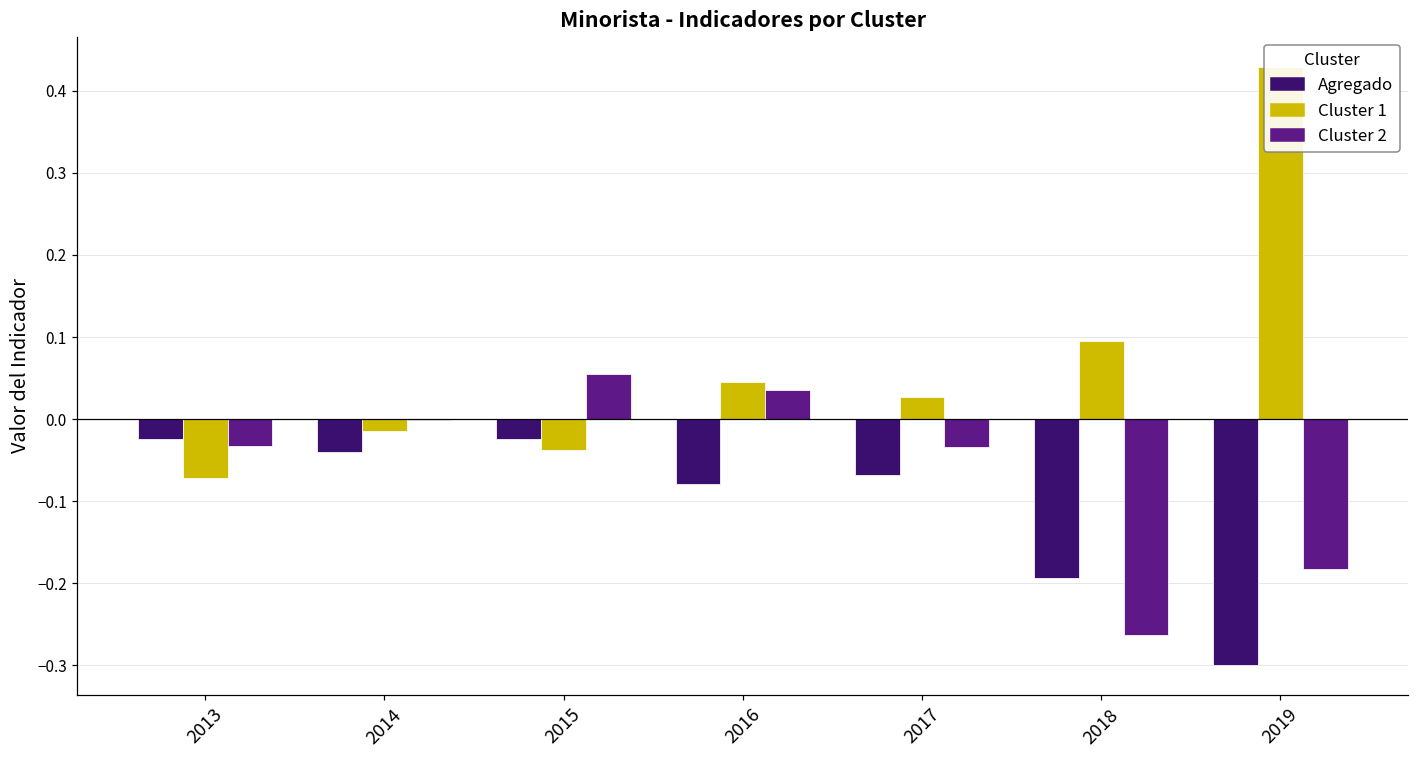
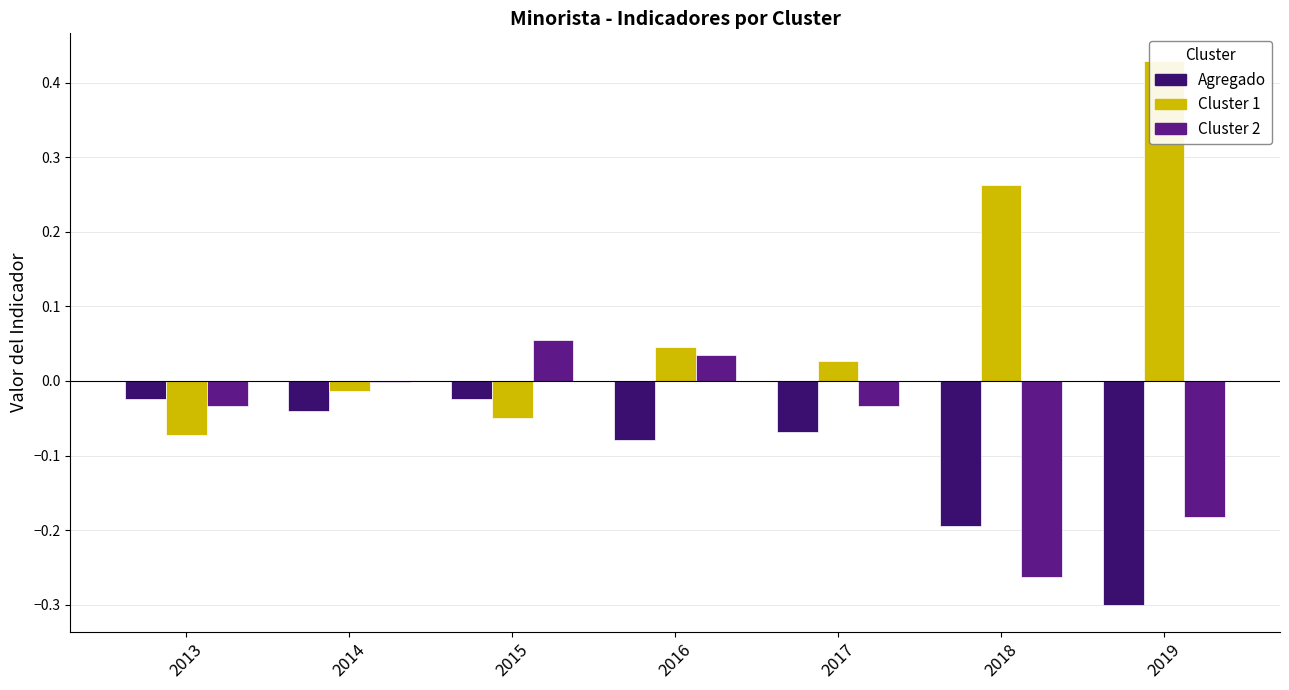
Cluster 1, 2015: -0.04 -> -0.05
Cluster 1, 2018: 0.09 -> 0.26
